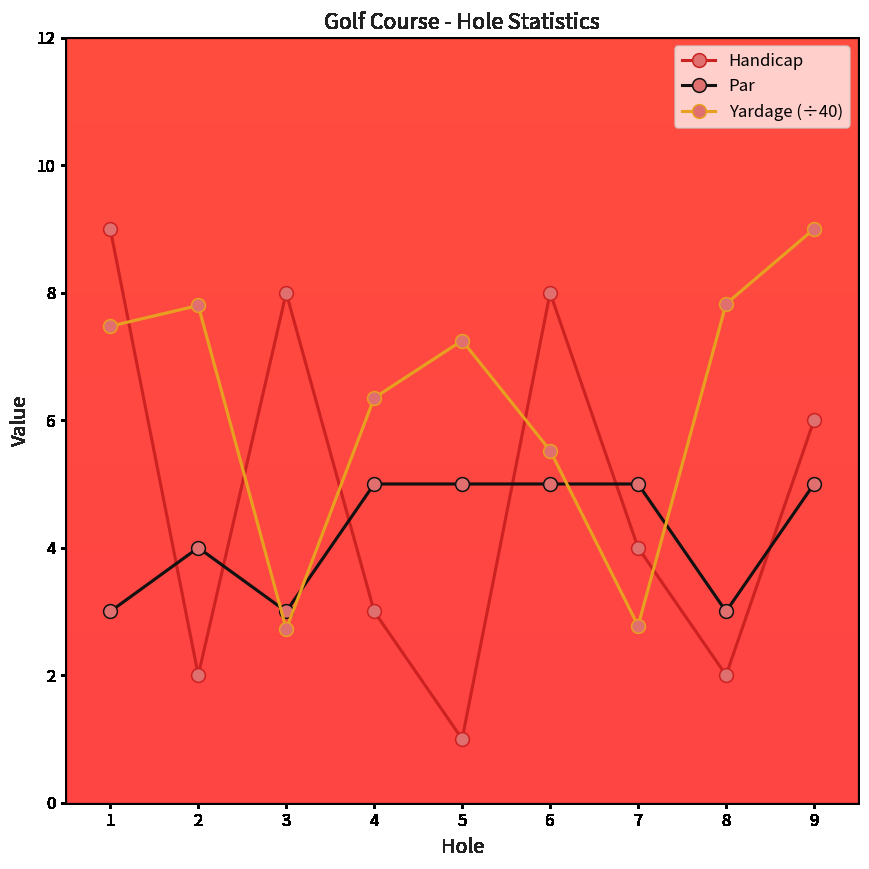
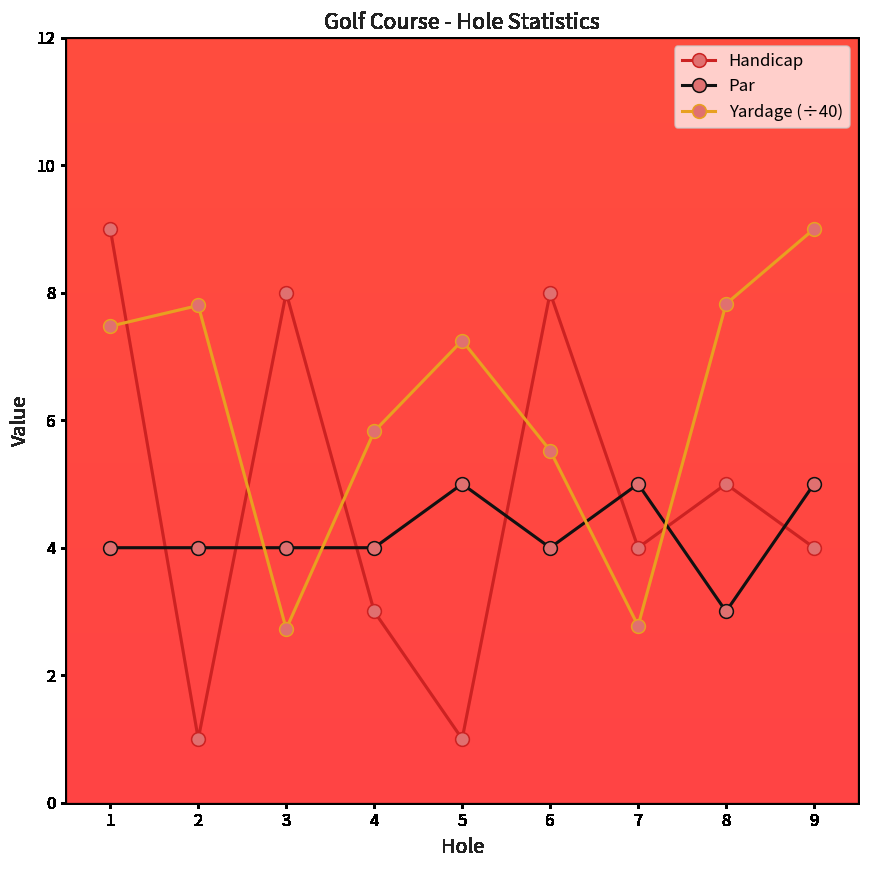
Par, 1: 3 -> 4
Handicap, 2: 2 -> 1
Par, 3: 3 -> 4
Par, 4: 5 -> 4
Yardage (÷40), 4: 6.4 -> 5.8
Par, 6: 5 -> 4
Handicap, 8: 2 -> 5
Handicap, 9: 6 -> 4
